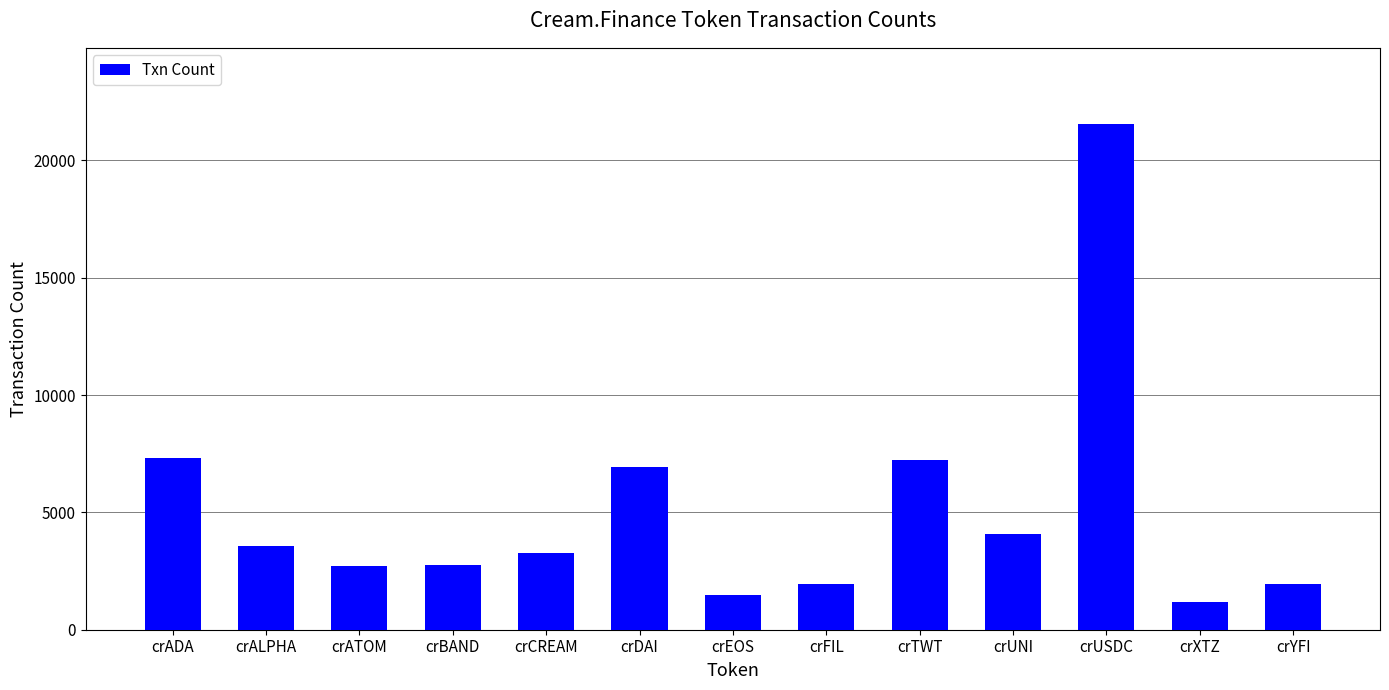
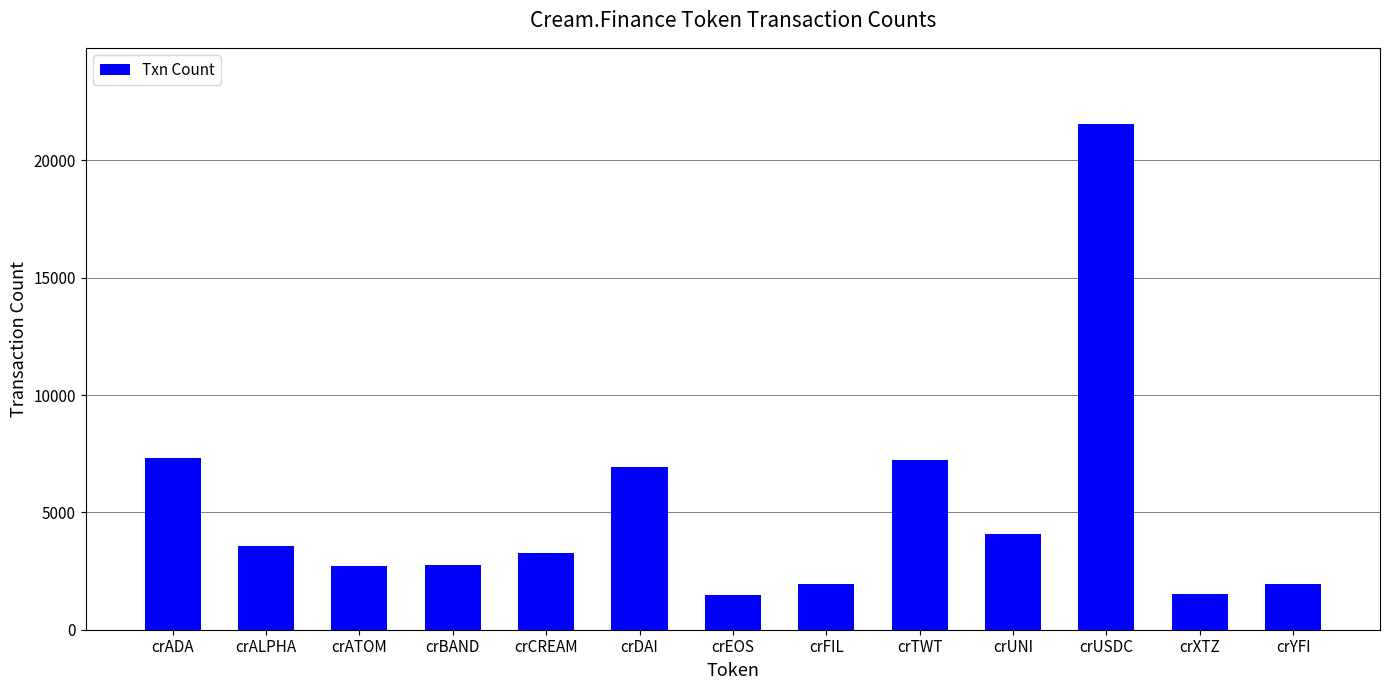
crXTZ: 1200 -> 1500
